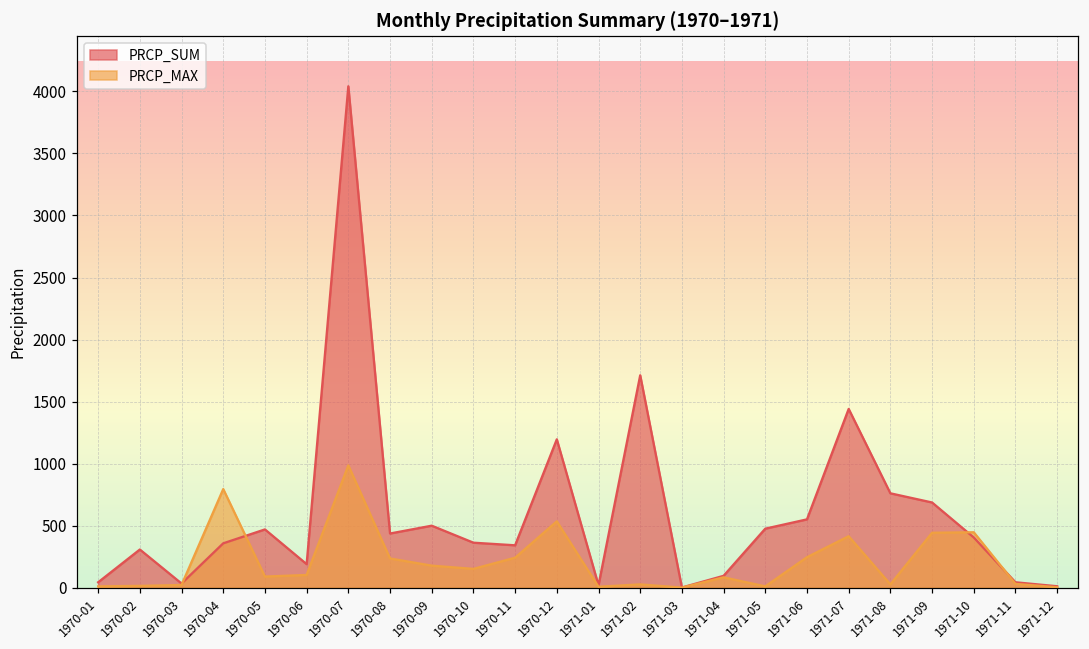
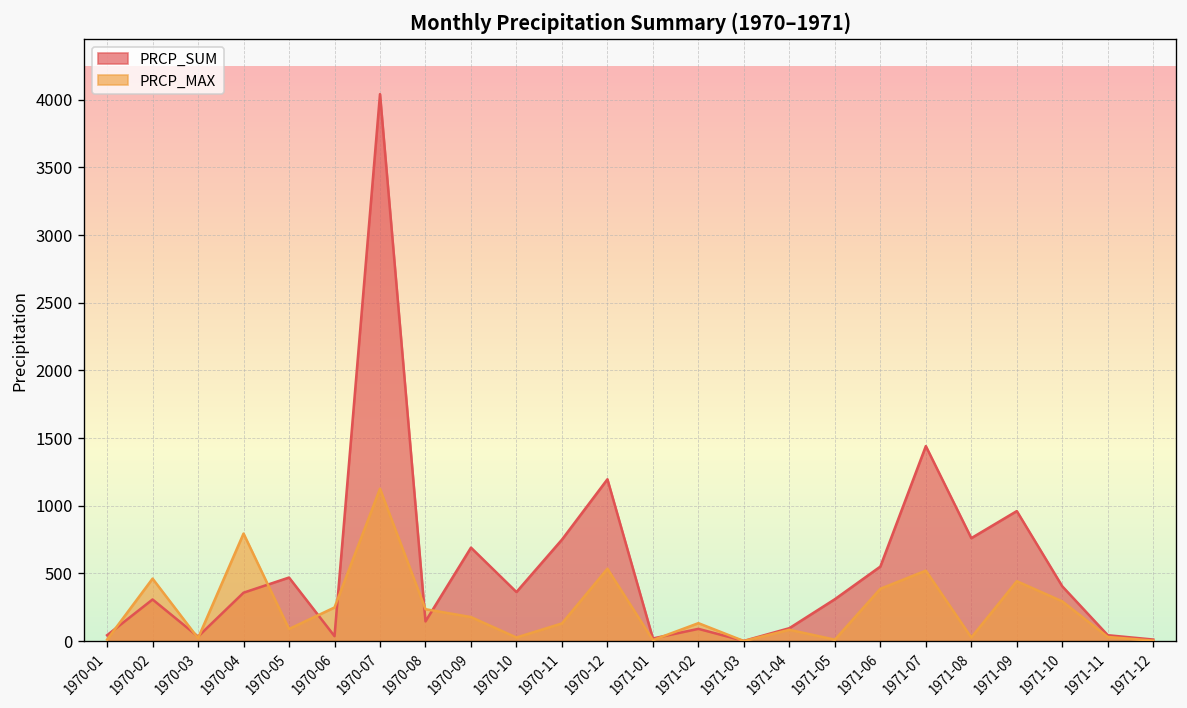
PRCP_MAX, 1970-02: 20 -> 460
PRCP_SUM, 1970-06: 190 -> 40
PRCP_MAX, 1970-06: 100 -> 250
PRCP_MAX, 1970-07: 990 -> 1130
PRCP_SUM, 1970-08: 440 -> 150
PRCP_SUM, 1970-09: 500 -> 690
PRCP_MAX, 1970-10: 150 -> 30
PRCP_SUM, 1970-11: 340 -> 750
PRCP_MAX, 1970-11: 240 -> 130
PRCP_SUM, 1971-02: 1710 -> 90
PRCP_MAX, 1971-02: 30 -> 130
PRCP_SUM, 1971-05: 480 -> 310
PRCP_MAX, 1971-06: 250 -> 390
PRCP_MAX, 1971-07: 420 -> 520
PRCP_SUM, 1971-09: 690 -> 960
PRCP_MAX, 1971-10: 450 -> 290
